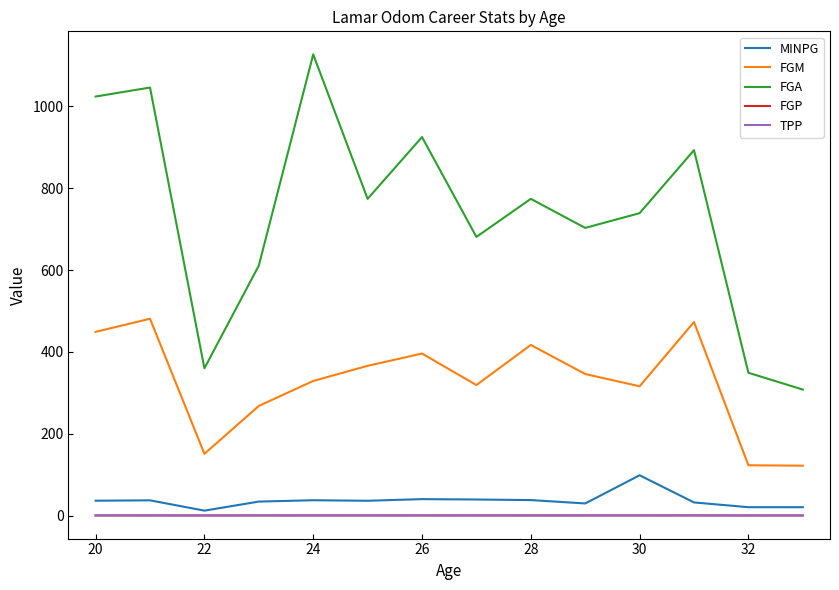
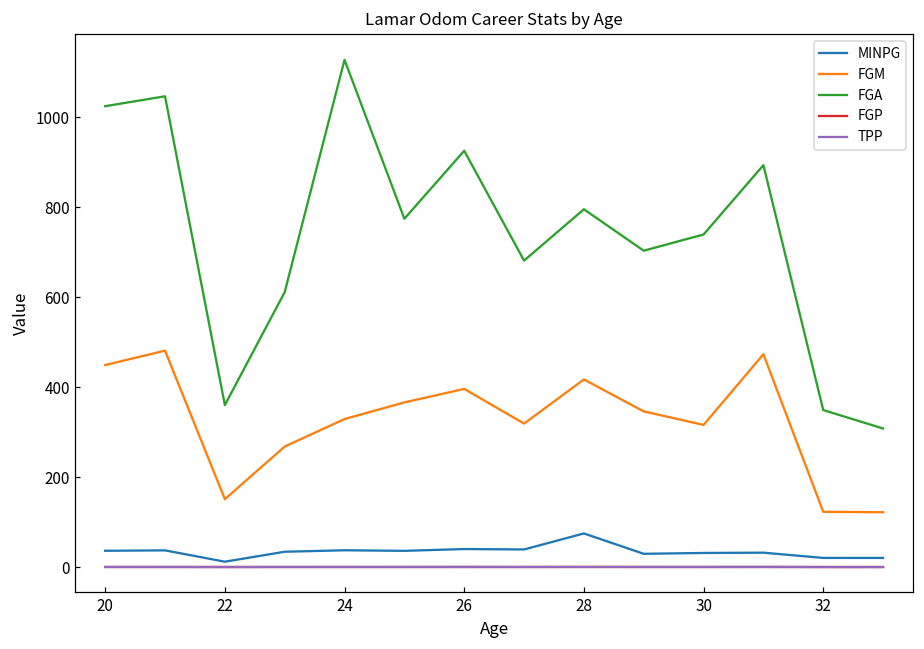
MINPG, 28: 40 -> 70
FGA, 28: 770 -> 800
MINPG, 30: 100 -> 30
